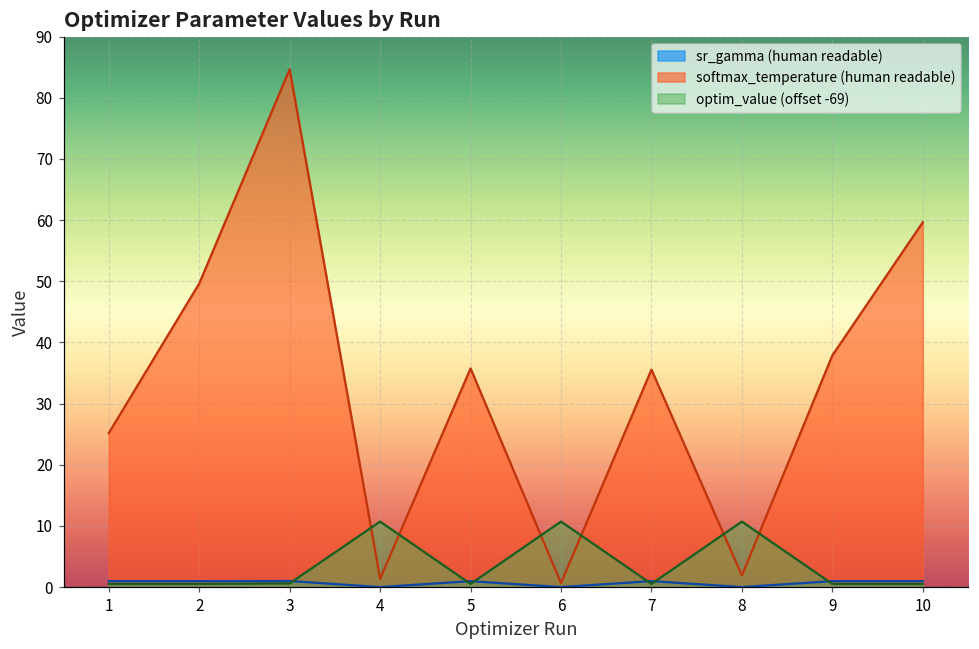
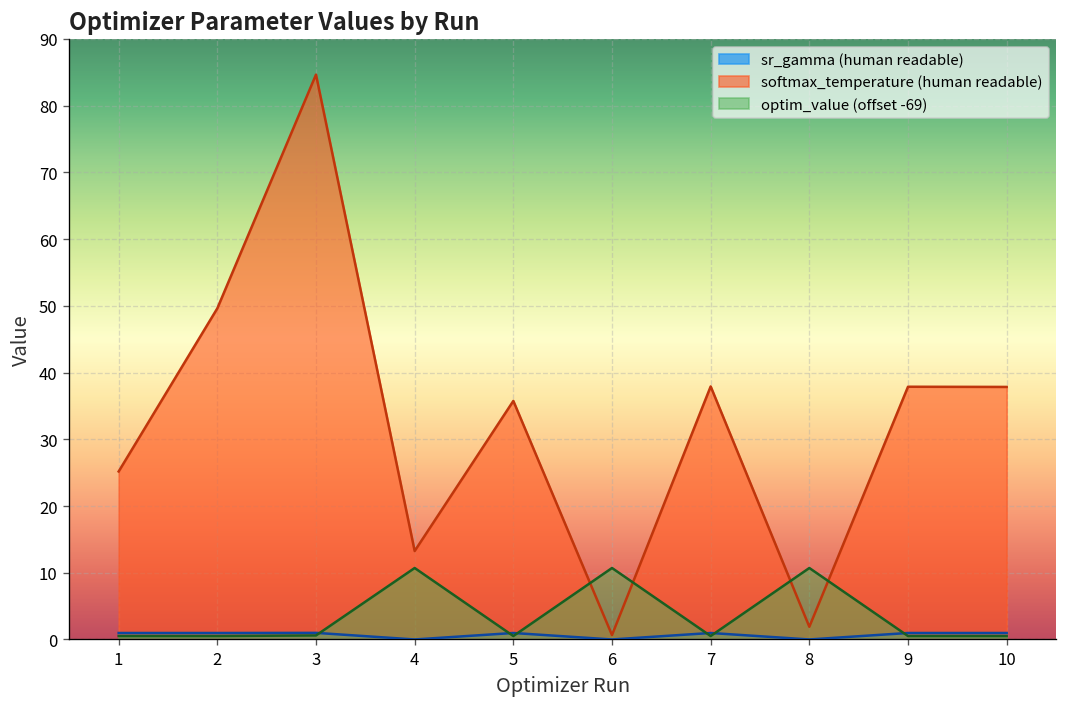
softmax_temperature (human readable), 4: 1 -> 13
softmax_temperature (human readable), 7: 36 -> 38
softmax_temperature (human readable), 10: 60 -> 38
